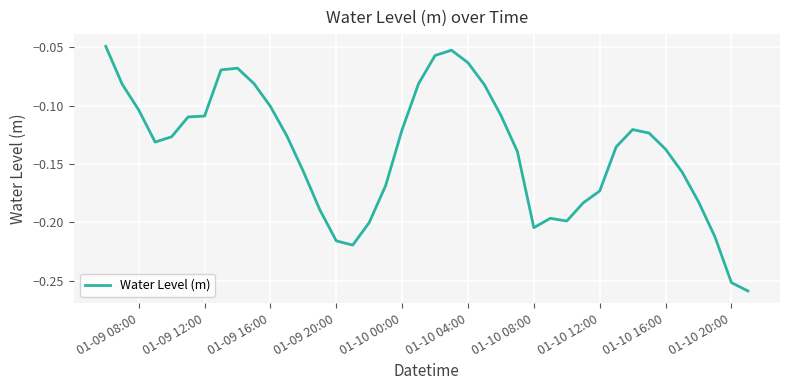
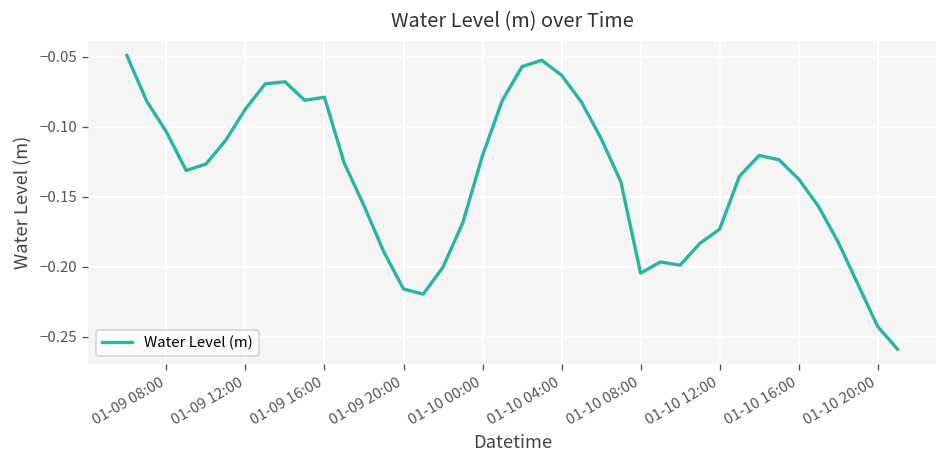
01-09 12:00: -0.109 -> -0.087
01-09 16:00: -0.101 -> -0.079
01-10 20:00: -0.252 -> -0.243
